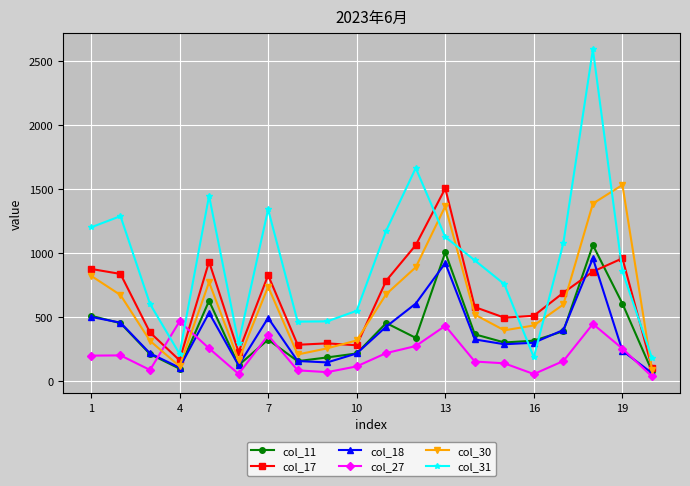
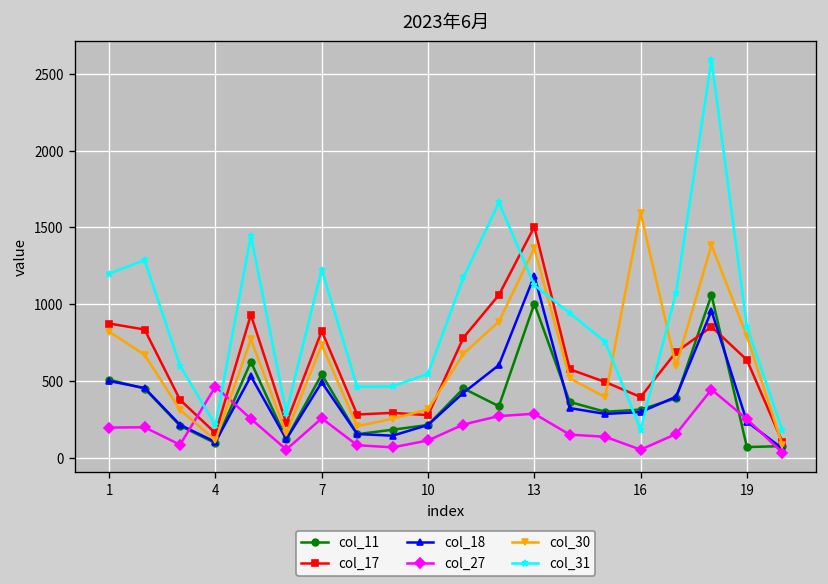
col_11, 7: 320 -> 540
col_27, 7: 360 -> 260
col_31, 7: 1340 -> 1230
col_18, 13: 920 -> 1190
col_27, 13: 430 -> 290
col_17, 16: 510 -> 400
col_30, 16: 430 -> 1600
col_11, 19: 600 -> 70
col_17, 19: 960 -> 640
col_30, 19: 1530 -> 790
